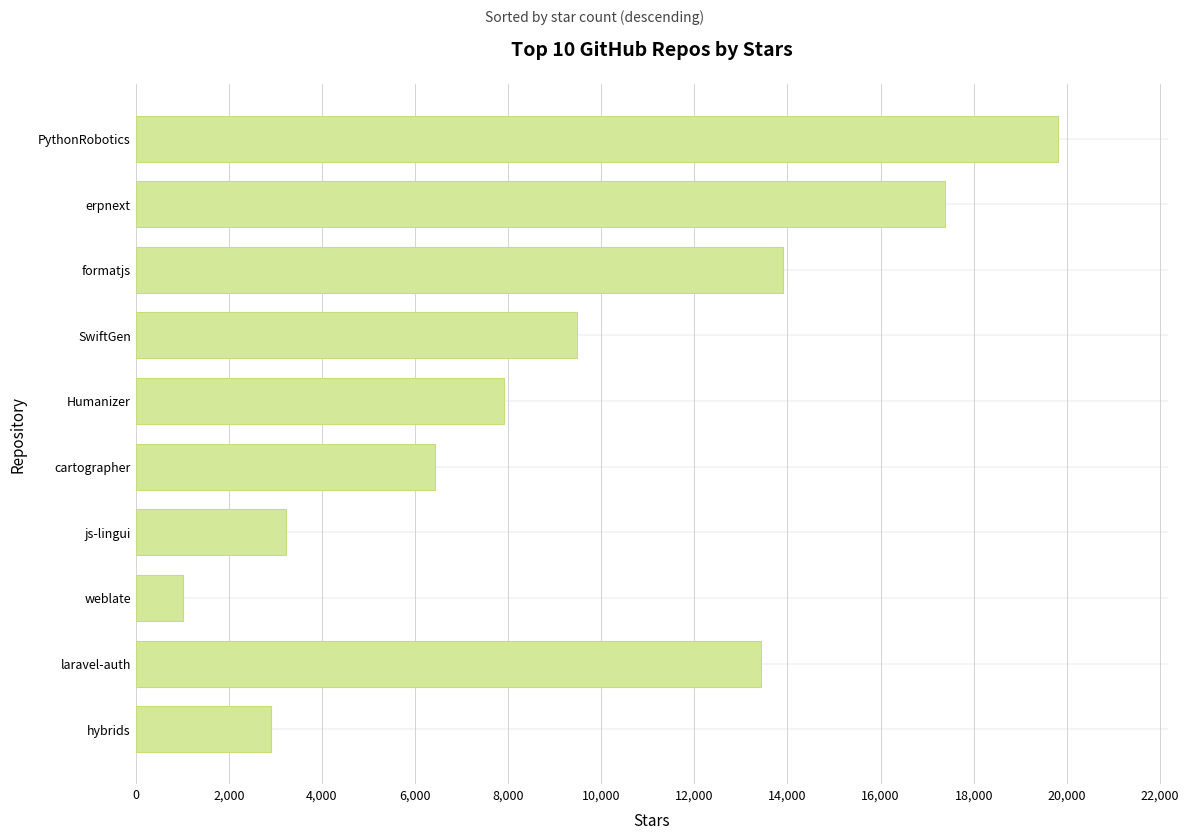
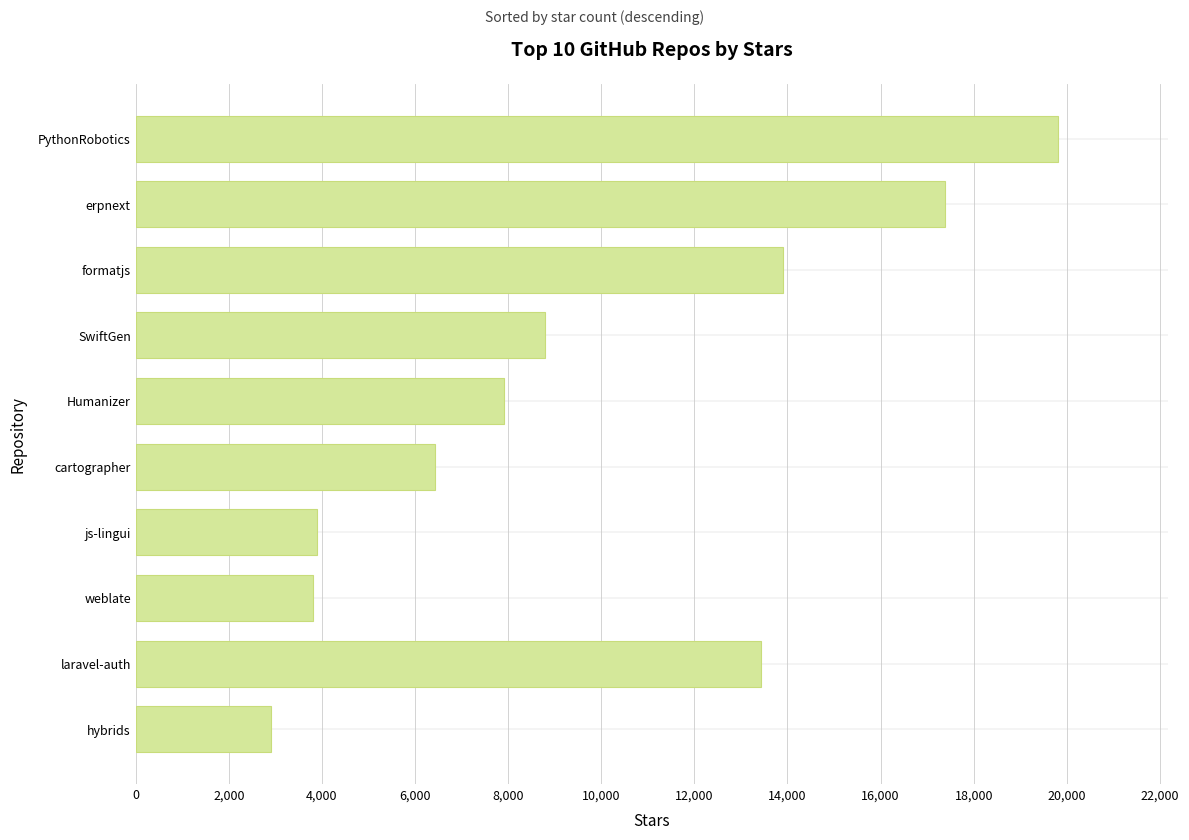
SwiftGen: 9,500 -> 8,800
js-lingui: 3,200 -> 3,900
weblate: 1,000 -> 3,800
